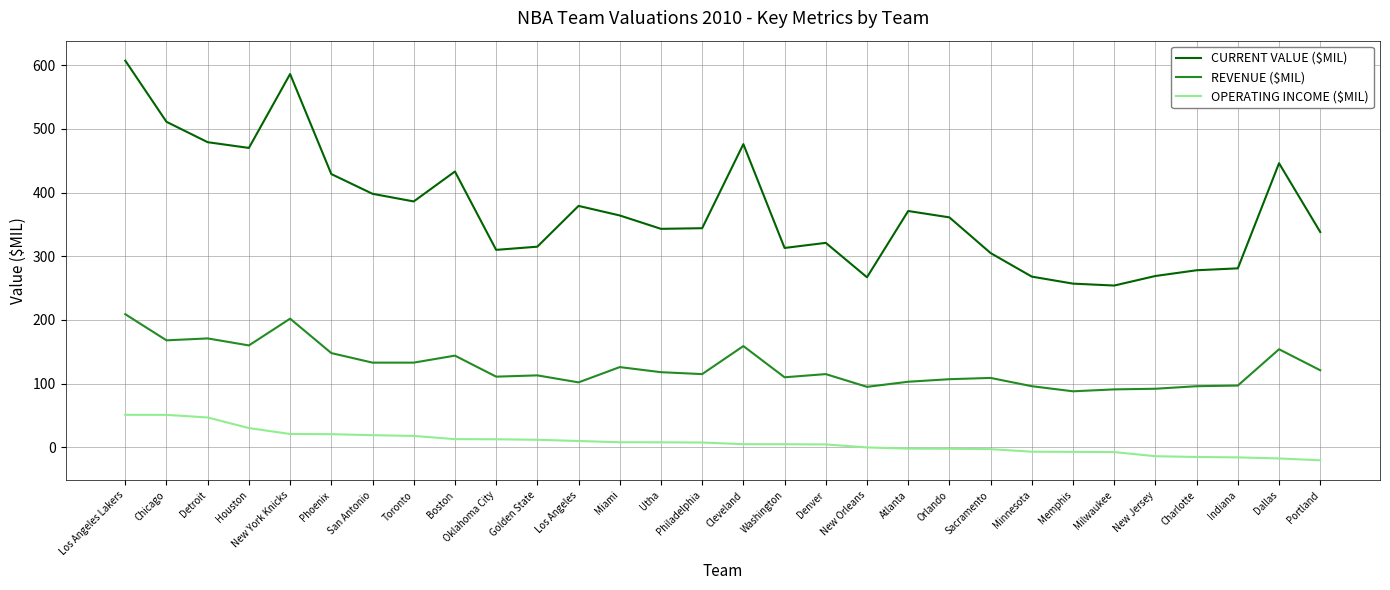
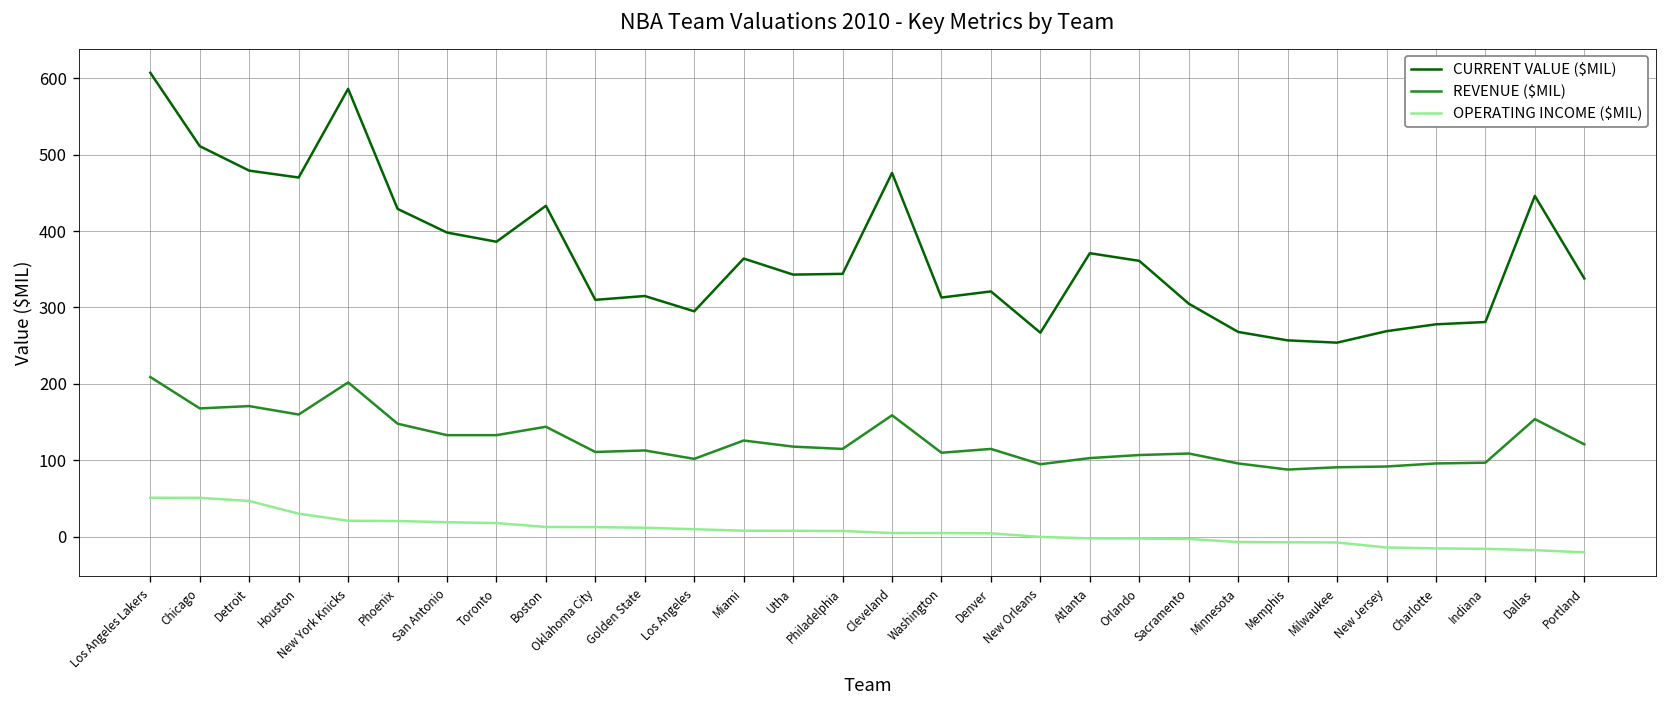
CURRENT VALUE ($MIL), Los Angeles: 380 -> 300
